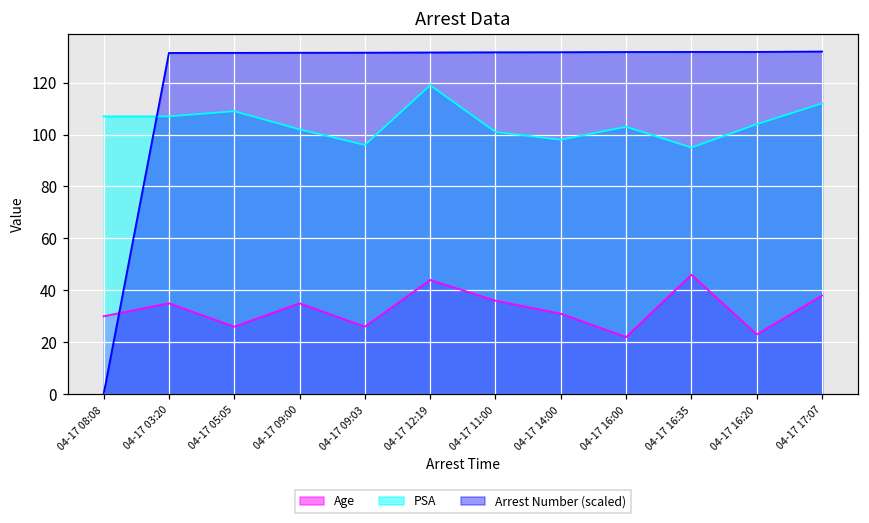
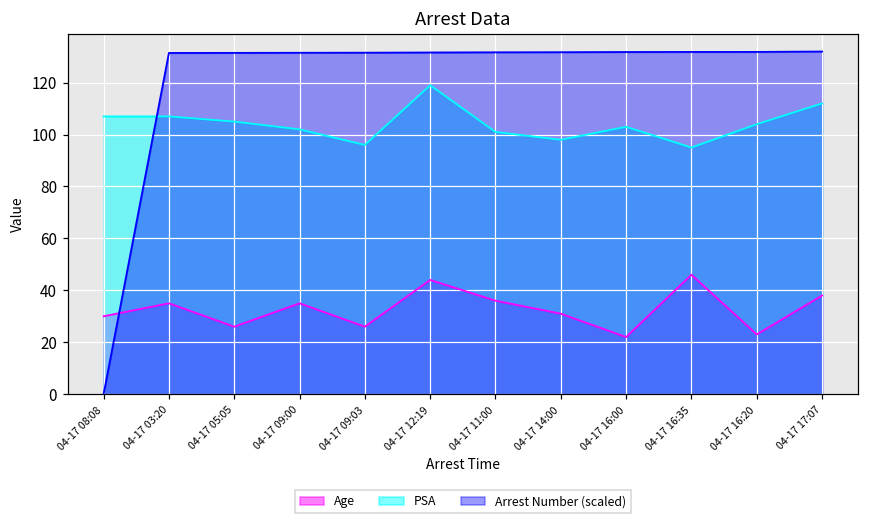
PSA, 04-17 05:05: 109 -> 105
